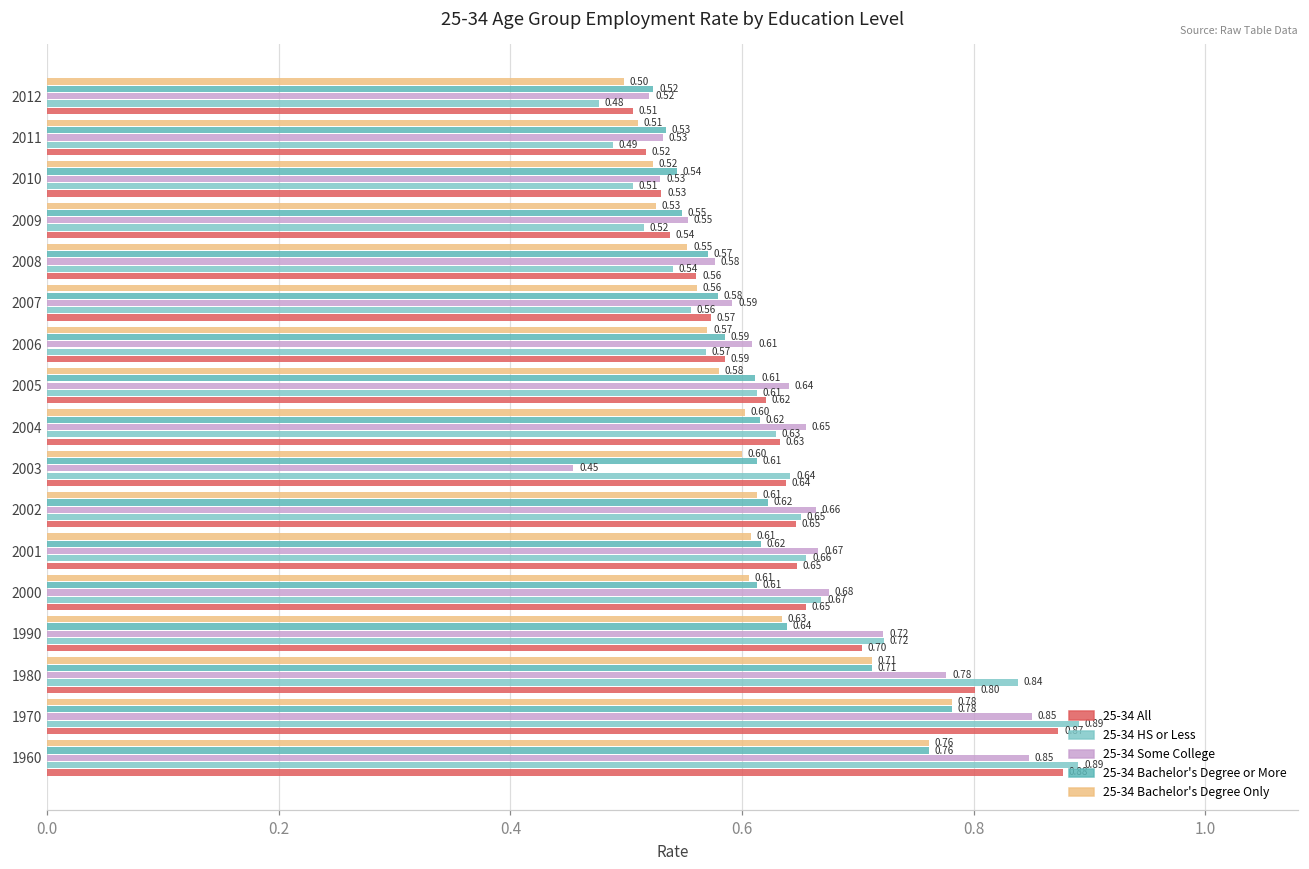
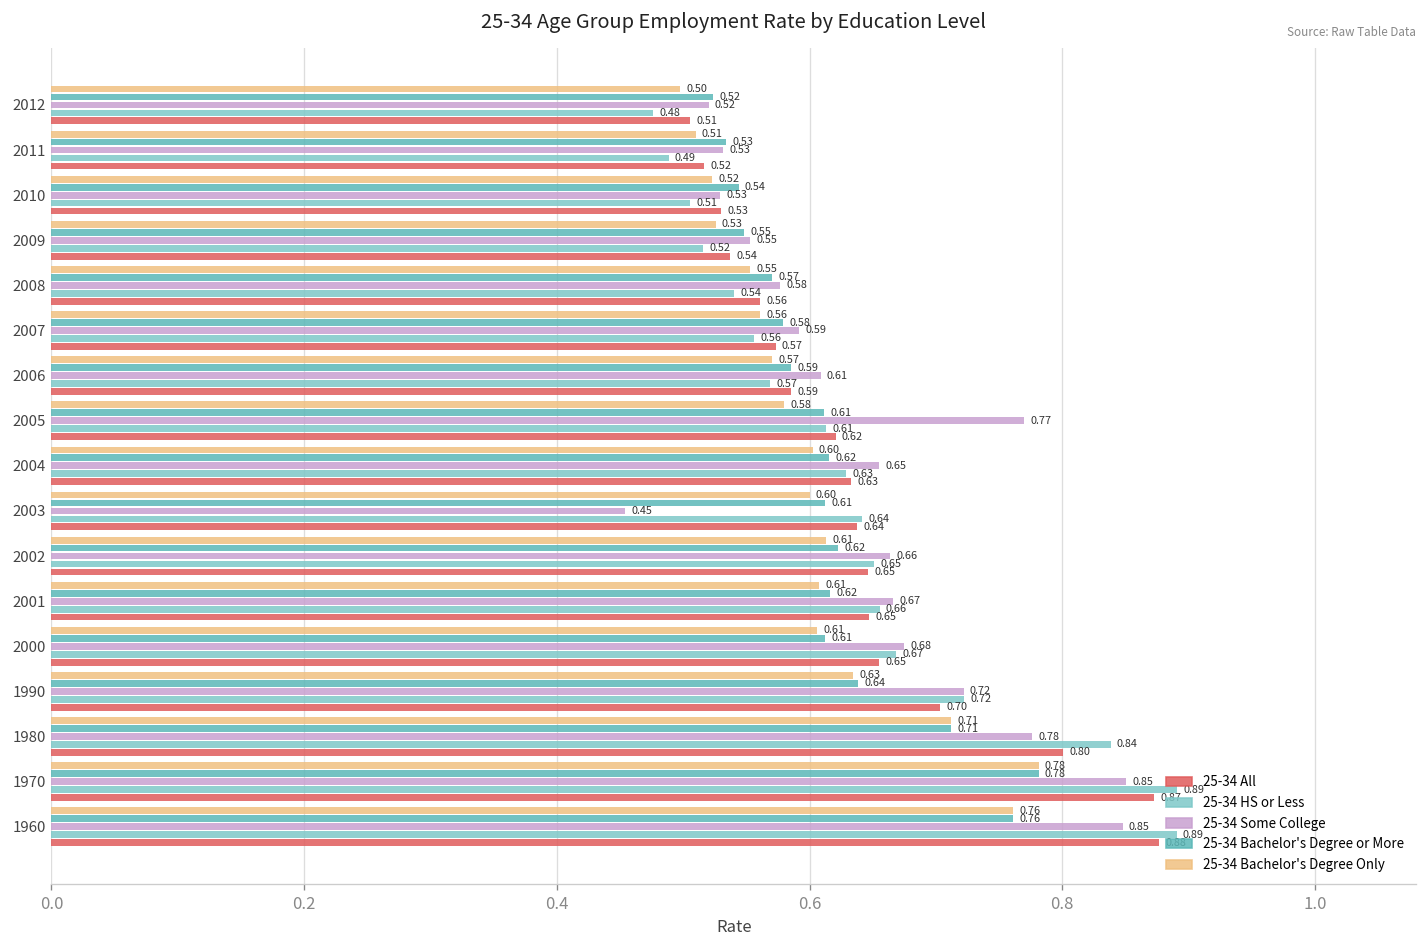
25-34 Some College, 2005: 0.64 -> 0.77
